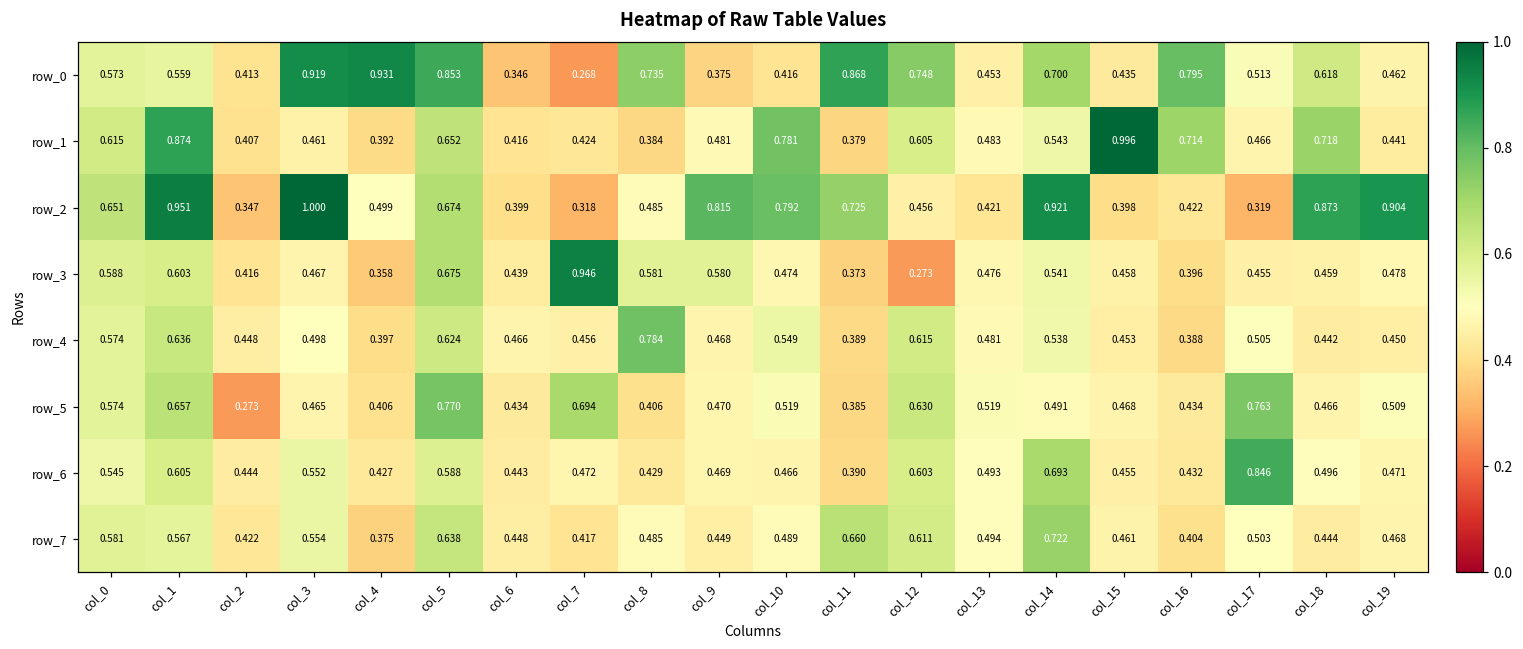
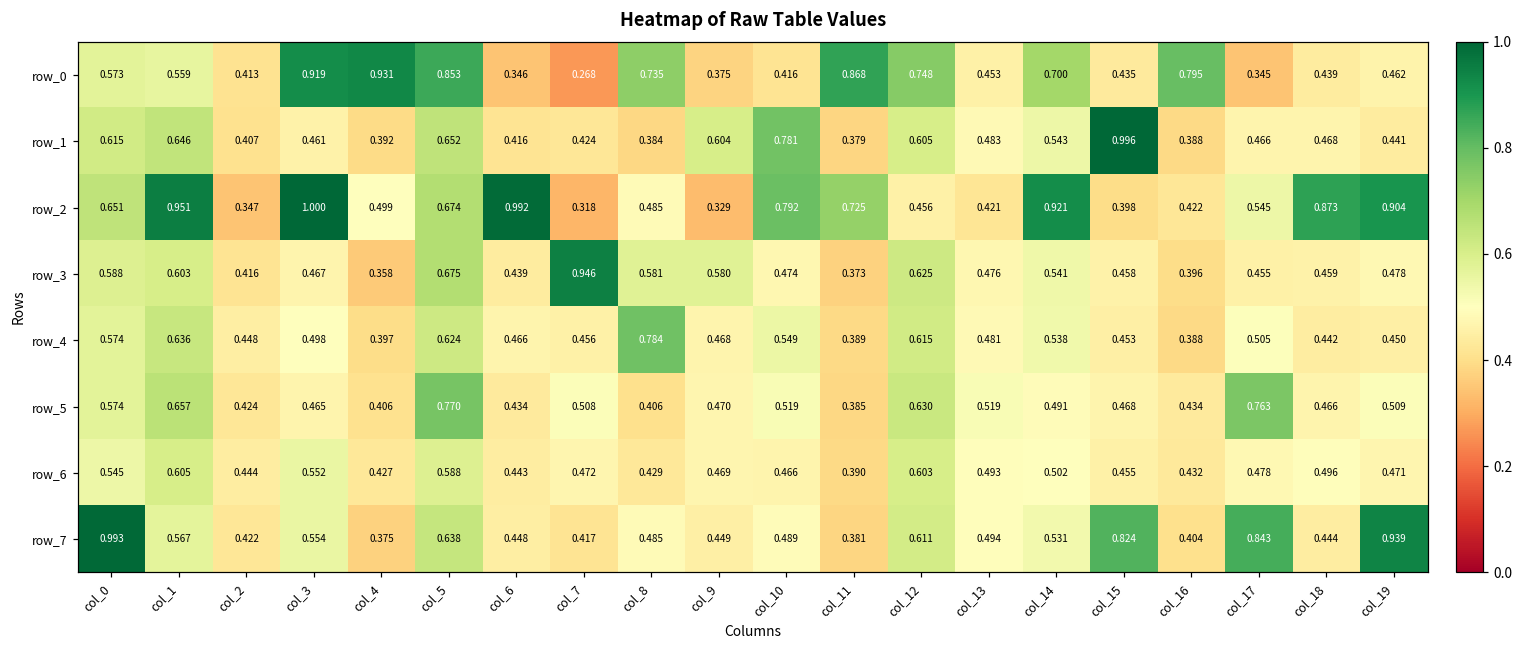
row_0, col_17: 0.513 -> 0.345
row_0, col_18: 0.618 -> 0.439
row_1, col_1: 0.874 -> 0.646
row_1, col_9: 0.481 -> 0.604
row_1, col_16: 0.714 -> 0.388
row_1, col_18: 0.718 -> 0.468
row_2, col_6: 0.399 -> 0.992
row_2, col_9: 0.815 -> 0.329
row_2, col_17: 0.319 -> 0.545
row_3, col_12: 0.273 -> 0.625
row_5, col_2: 0.273 -> 0.424
row_5, col_7: 0.694 -> 0.508
row_6, col_14: 0.693 -> 0.502
row_6, col_17: 0.846 -> 0.478
row_7, col_0: 0.581 -> 0.993
row_7, col_11: 0.660 -> 0.381
row_7, col_14: 0.722 -> 0.531
row_7, col_15: 0.461 -> 0.824
row_7, col_17: 0.503 -> 0.843
row_7, col_19: 0.468 -> 0.939
